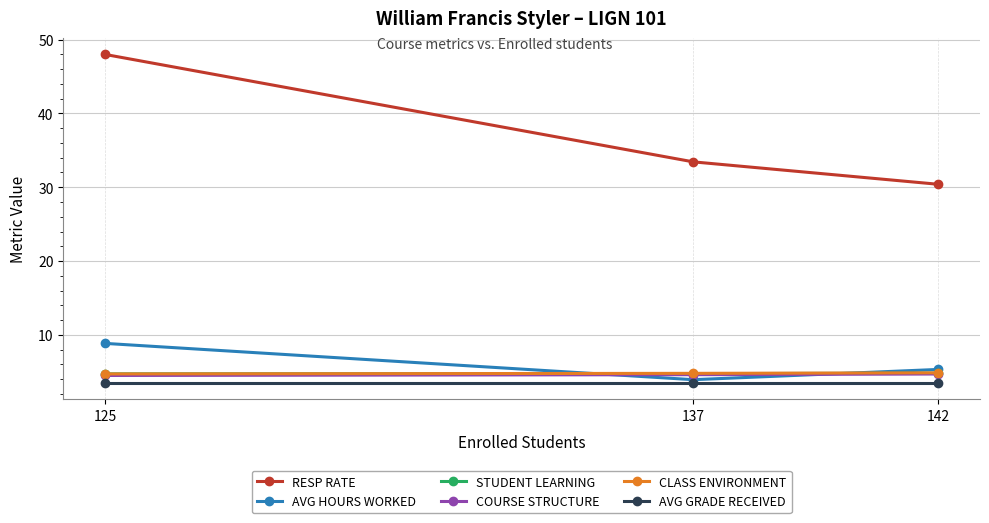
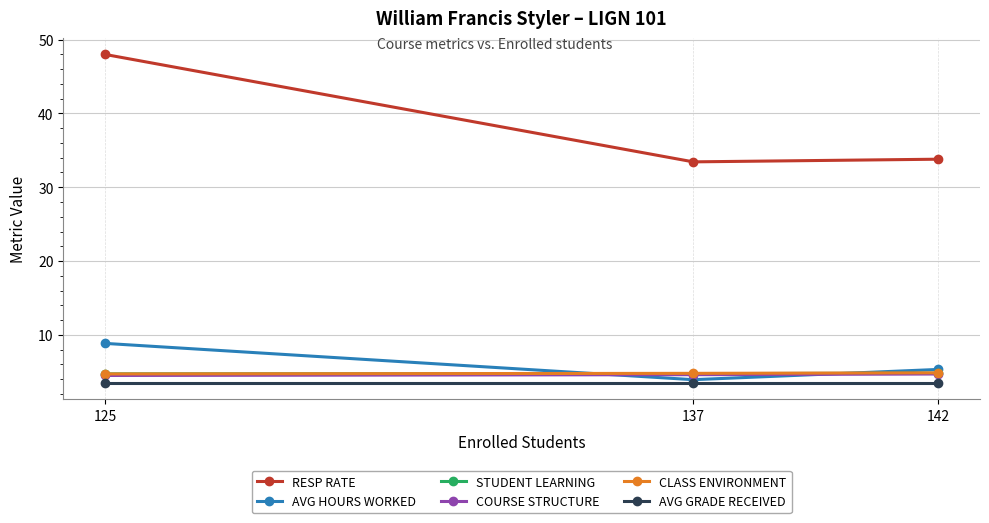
RESP RATE, 142: 30 -> 34
